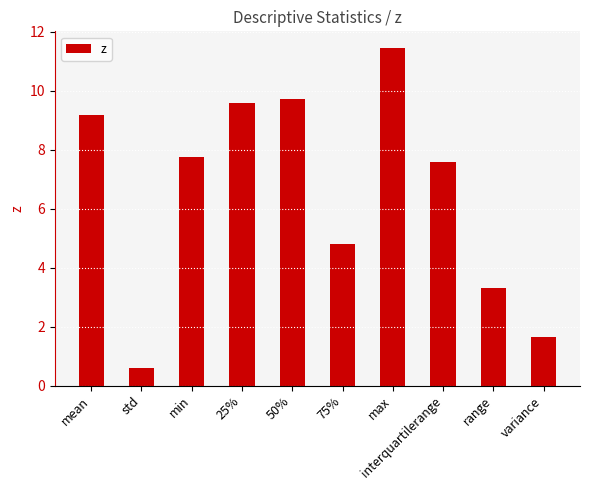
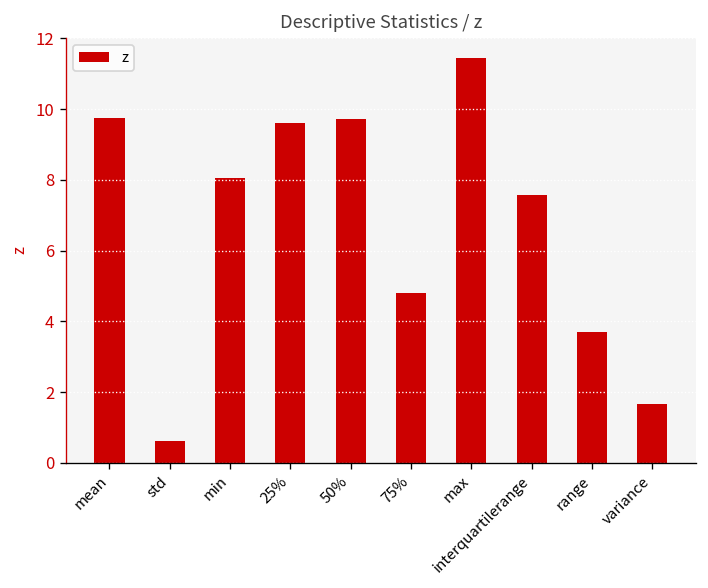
mean: 9.2 -> 9.7
min: 7.8 -> 8.0
range: 3.3 -> 3.7
